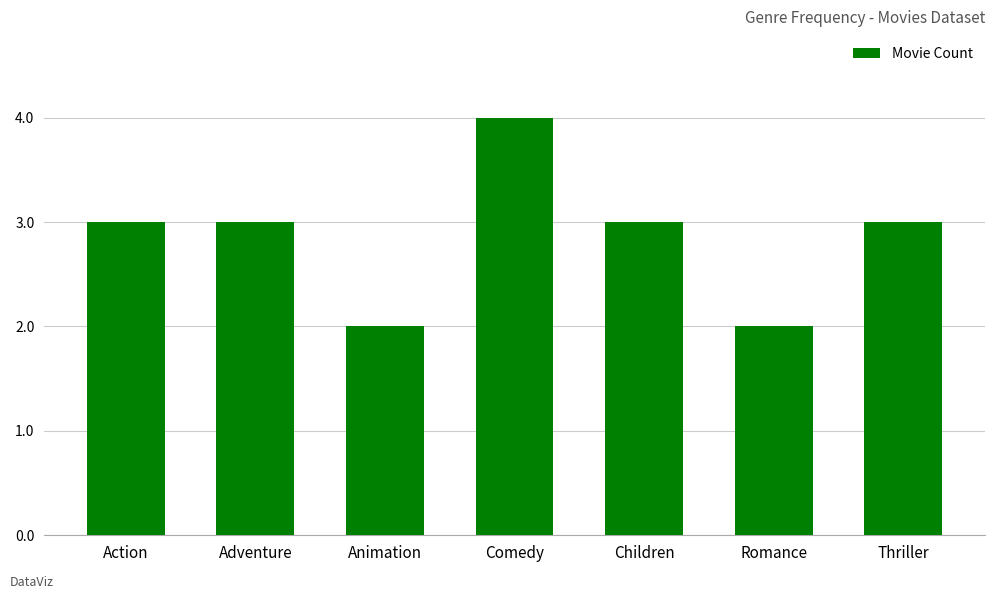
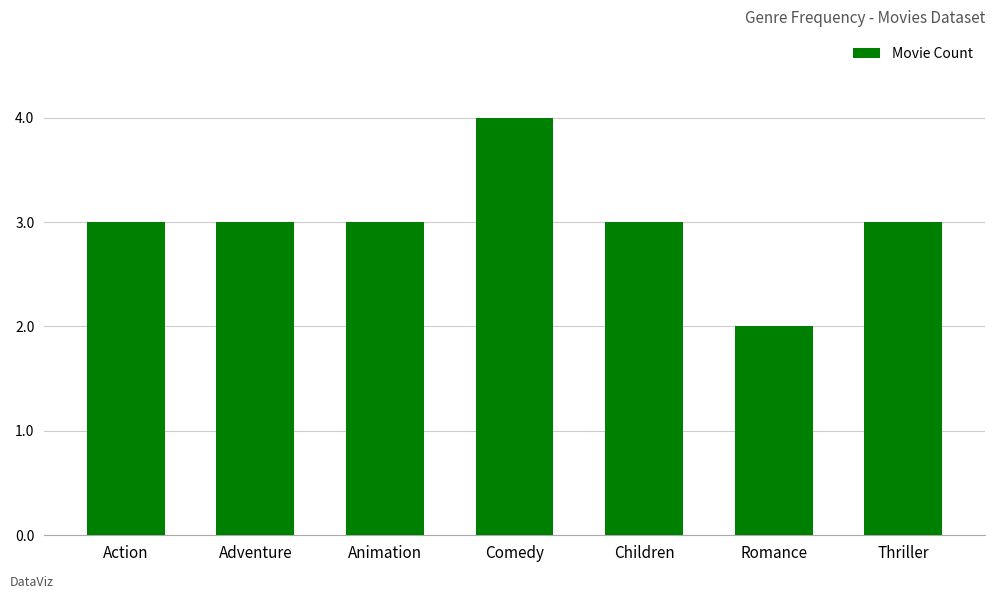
Animation: 2 -> 3
